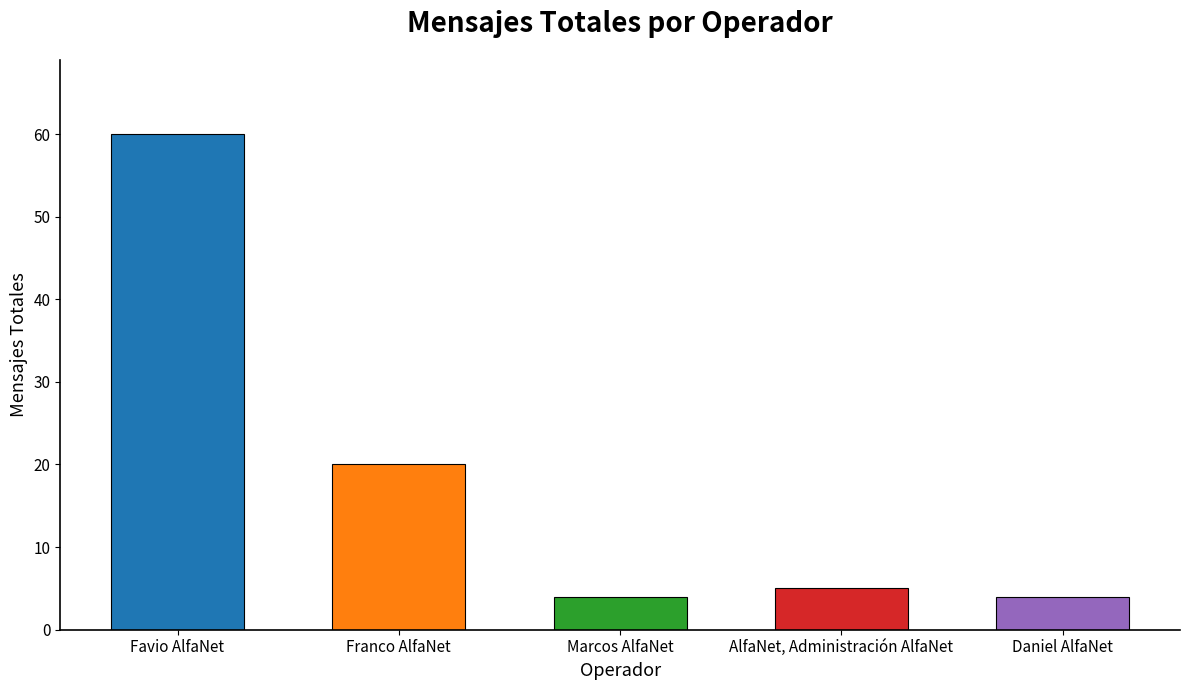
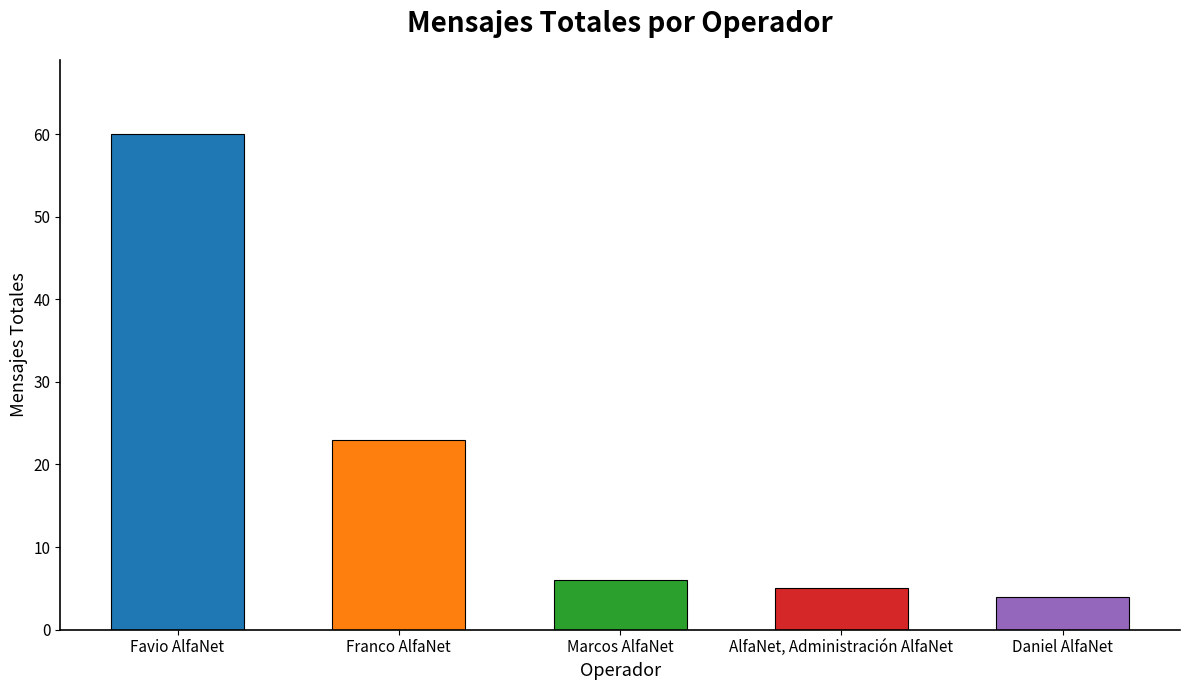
Franco AlfaNet: 20 -> 23
Marcos AlfaNet: 4 -> 6
